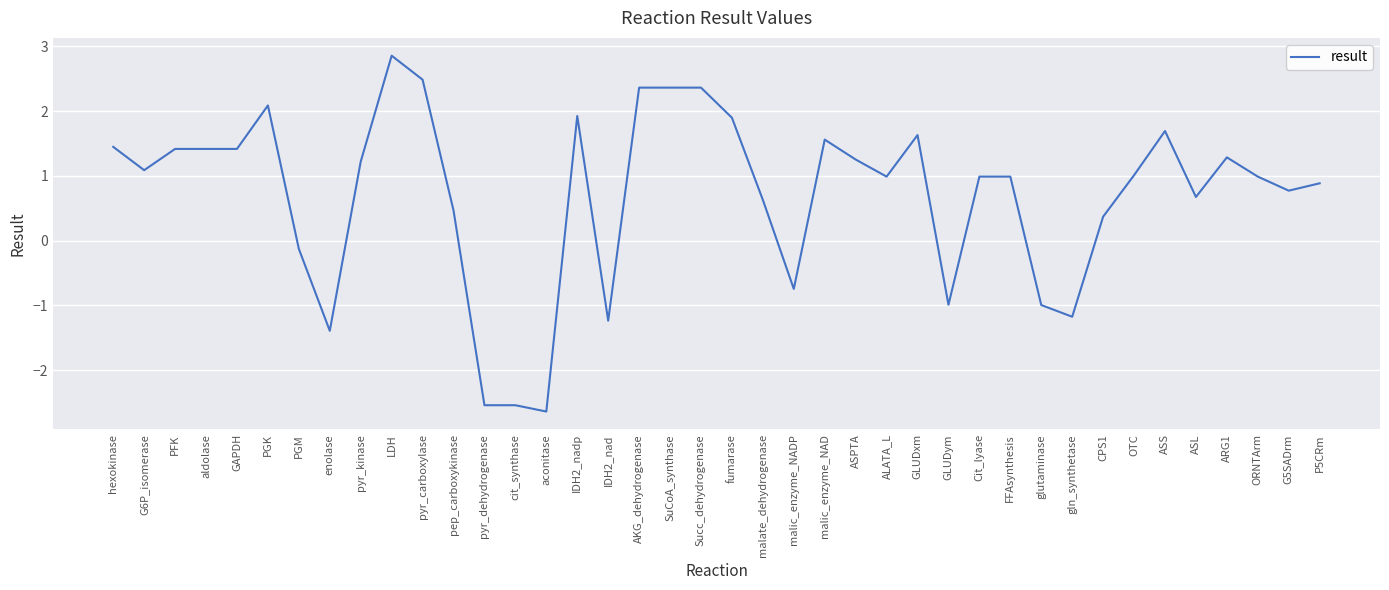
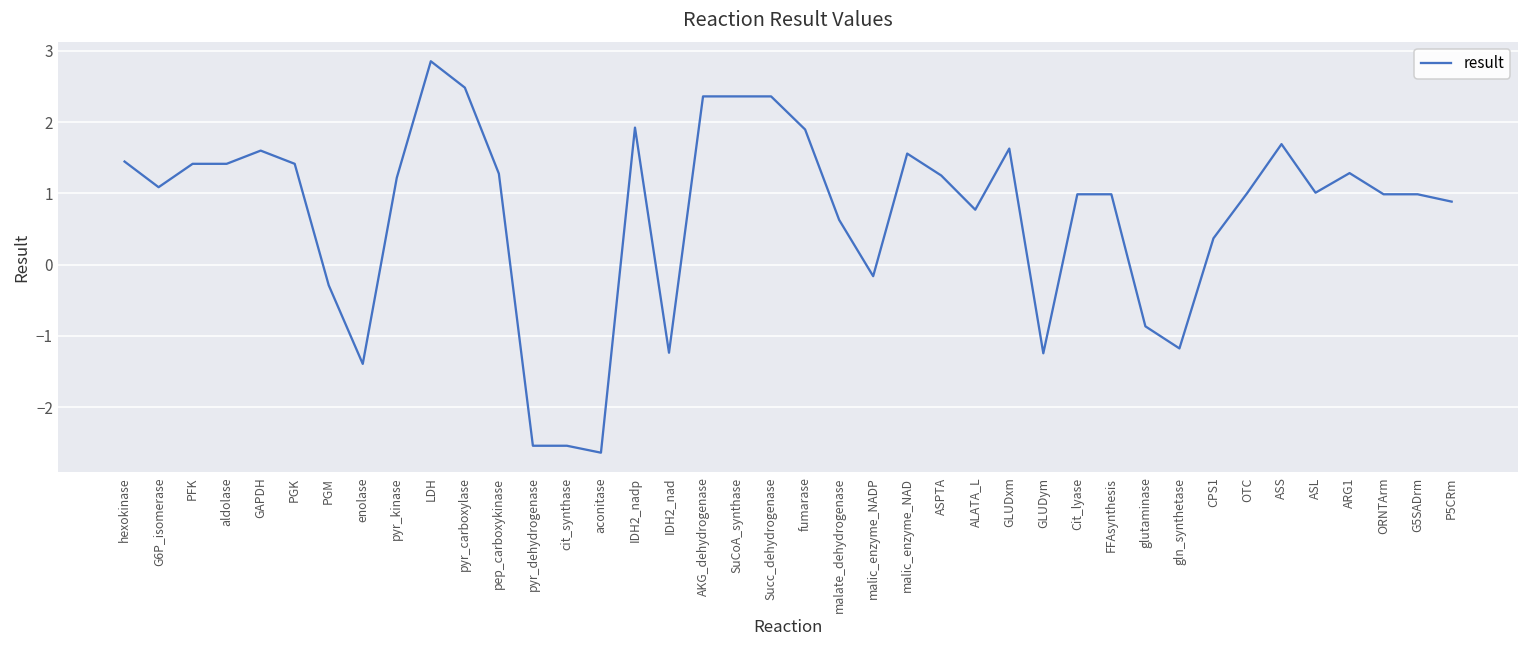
GAPDH: 1.4 -> 1.6
PGK: 2.1 -> 1.4
PGM: -0.1 -> -0.3
pep_carboxykinase: 0.5 -> 1.3
malic_enzyme_NADP: -0.7 -> -0.2
ALATA_L: 1.0 -> 0.8
GLUDym: -1.0 -> -1.2
glutaminase: -1.0 -> -0.9
ASL: 0.7 -> 1.0
G5SADrm: 0.8 -> 1.0
